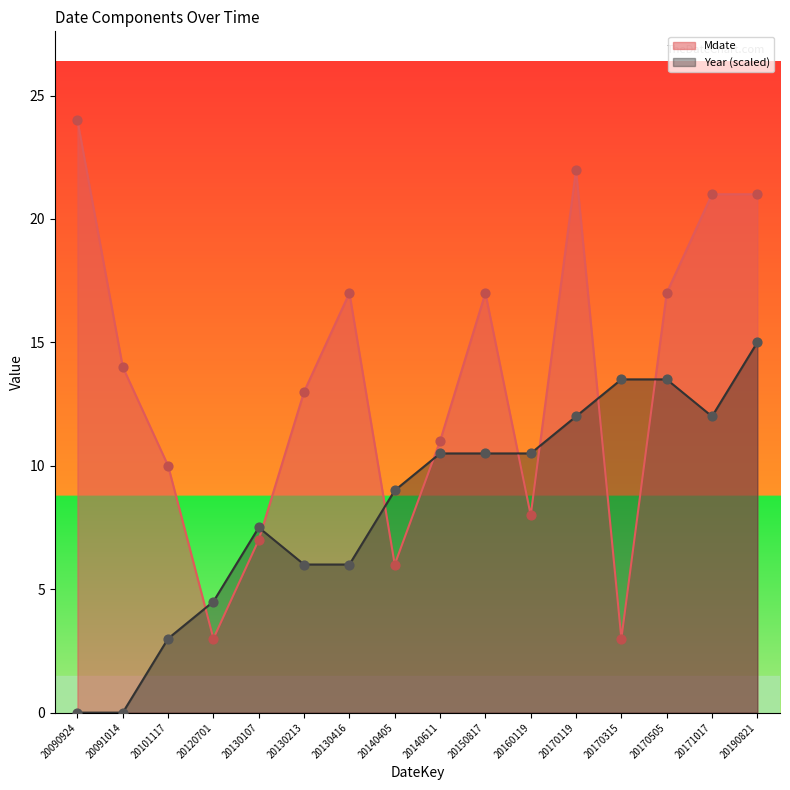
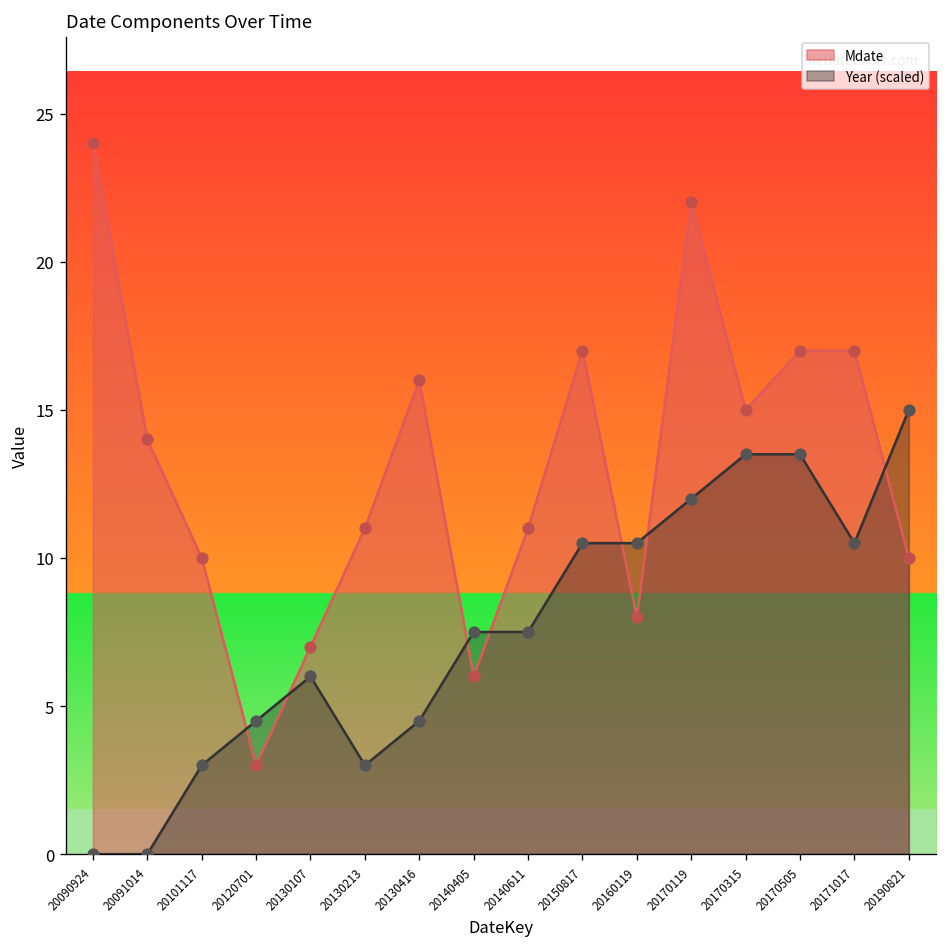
Year (scaled), 20130107: 7.5 -> 6.0
Mdate, 20130213: 13 -> 11
Year (scaled), 20130213: 6.0 -> 3.0
Mdate, 20130416: 17 -> 16
Year (scaled), 20130416: 6.0 -> 4.5
Year (scaled), 20140405: 9.0 -> 7.5
Year (scaled), 20140611: 10.5 -> 7.5
Mdate, 20170315: 3 -> 15
Mdate, 20171017: 21 -> 17
Year (scaled), 20171017: 12.0 -> 10.5
Mdate, 20190821: 21 -> 10
